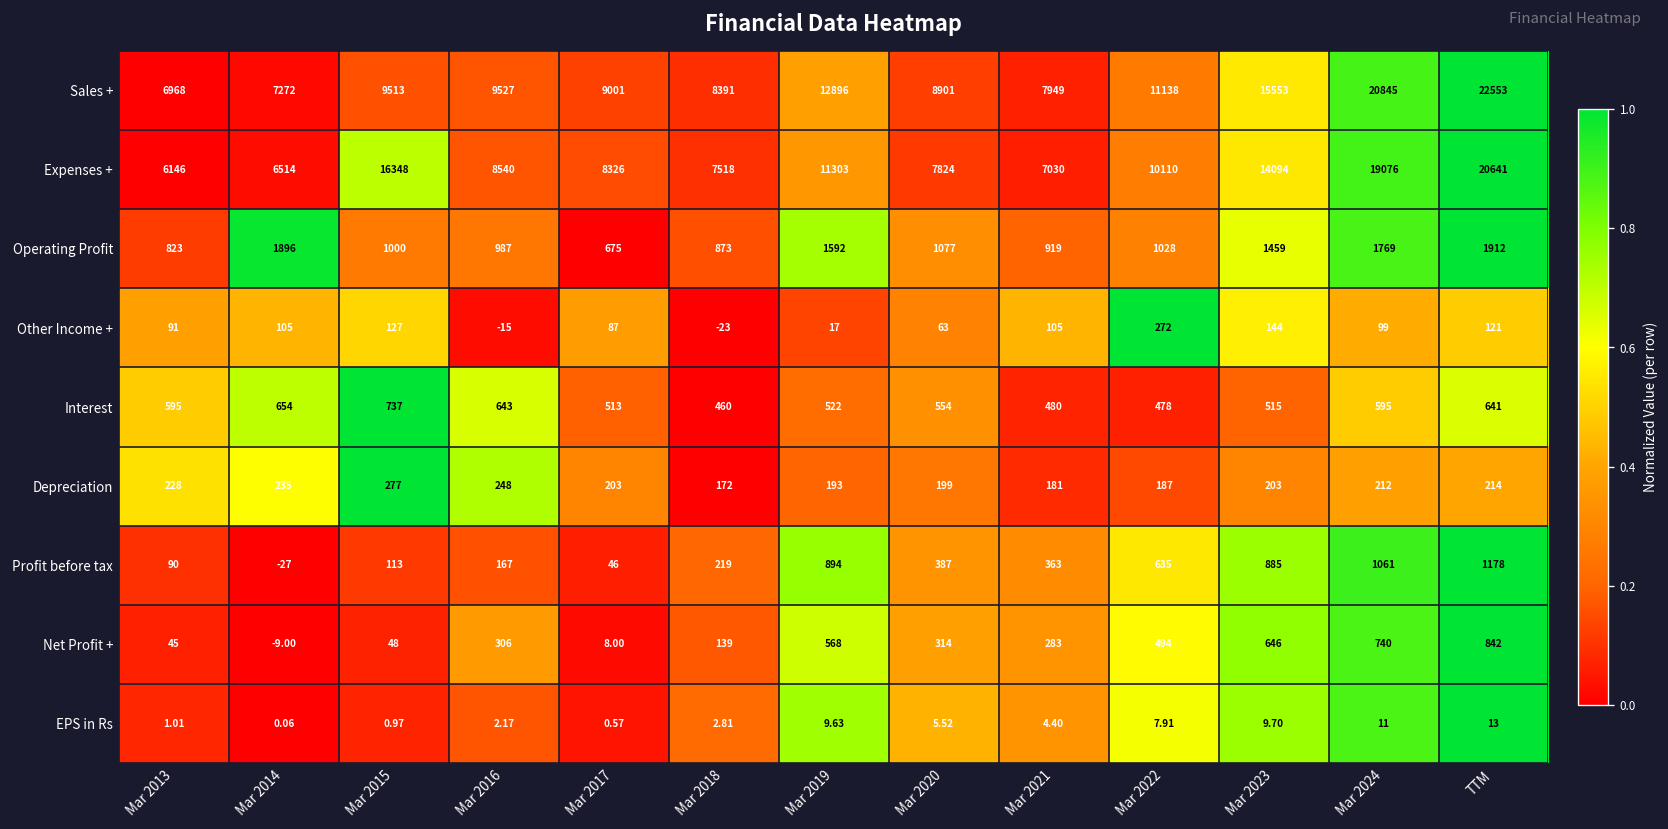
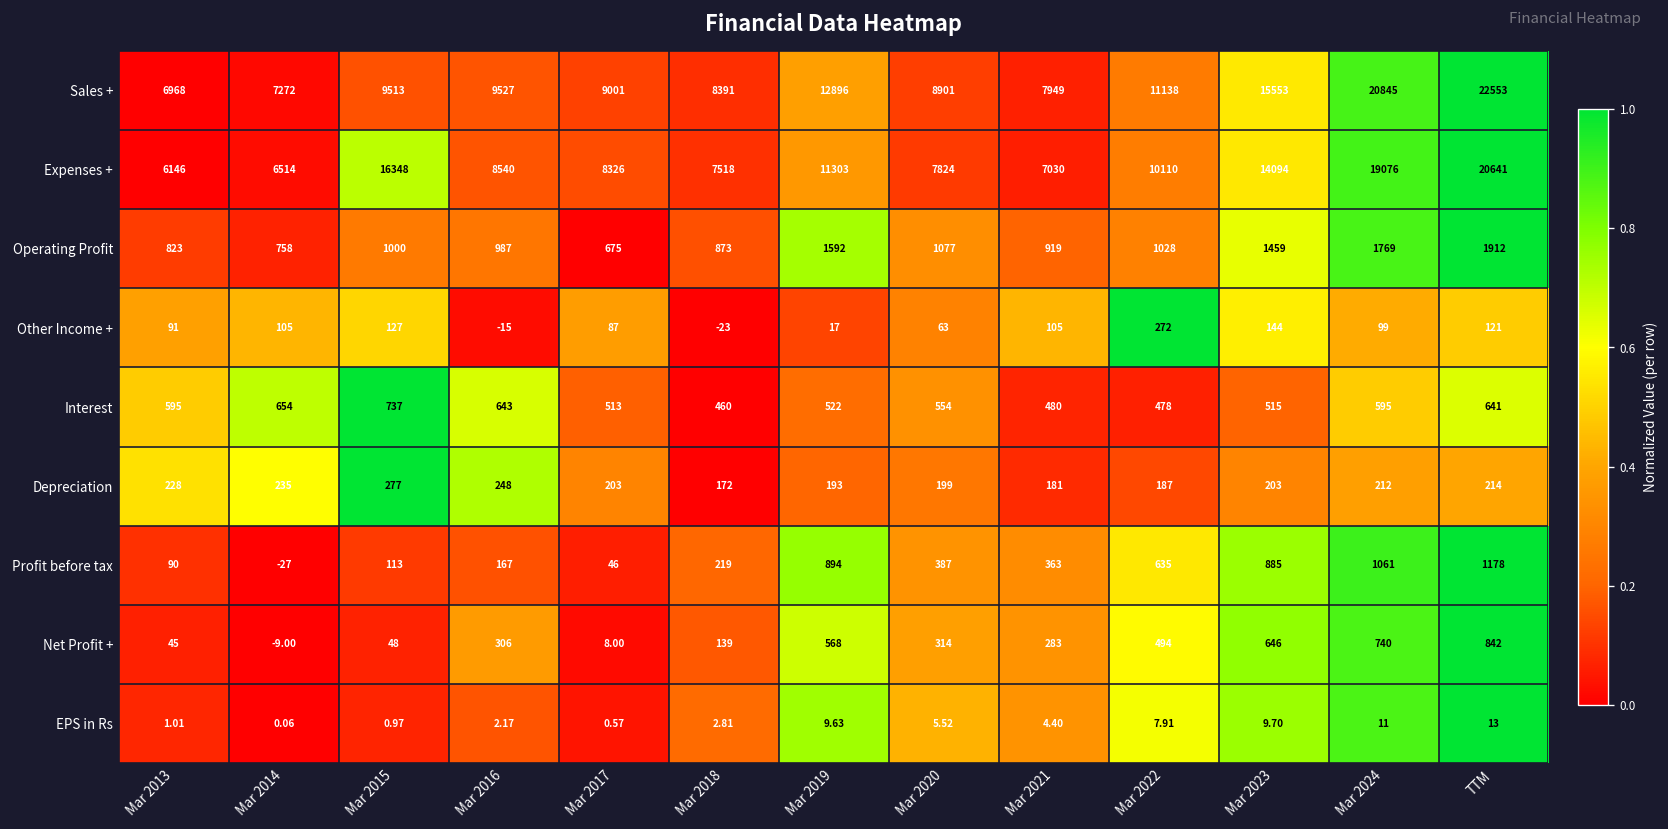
Operating Profit, Mar 2014: 1896 -> 758
